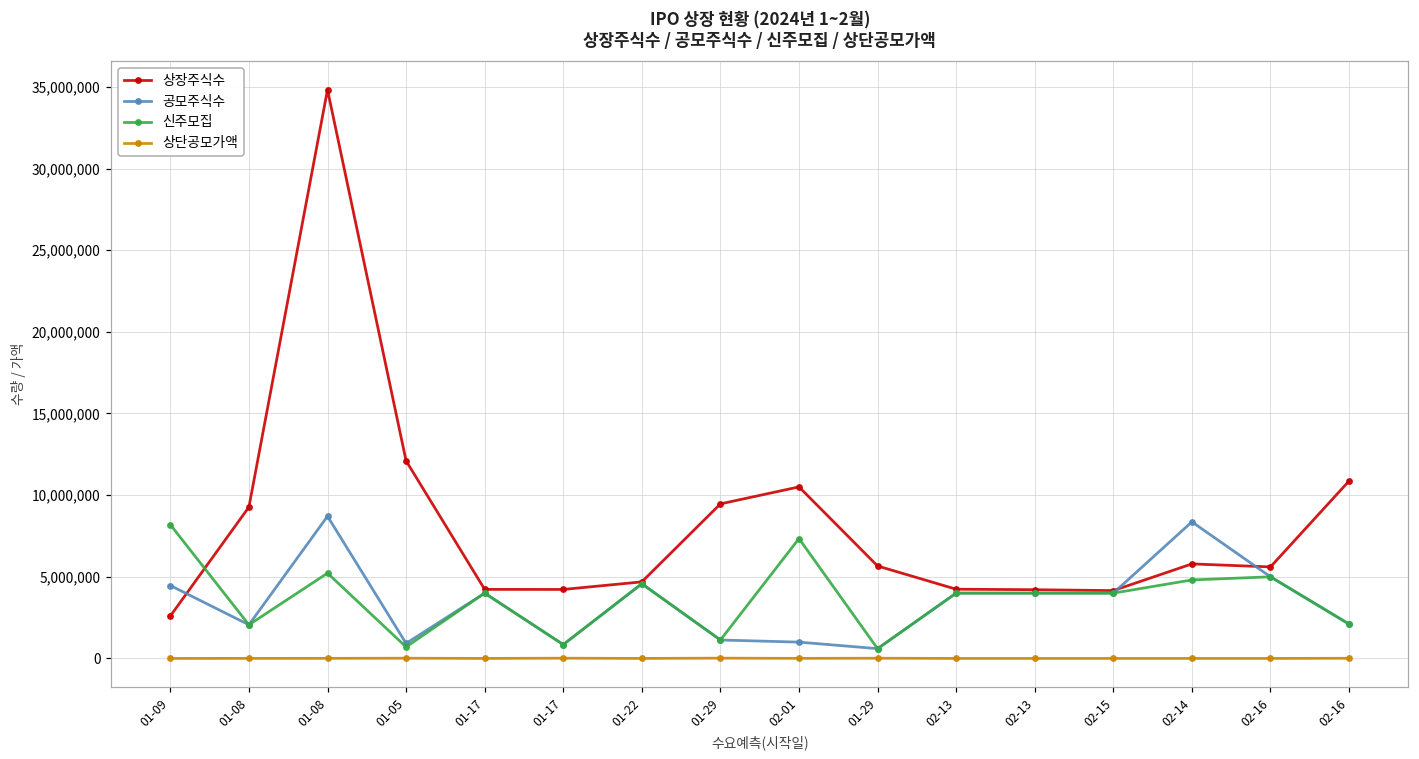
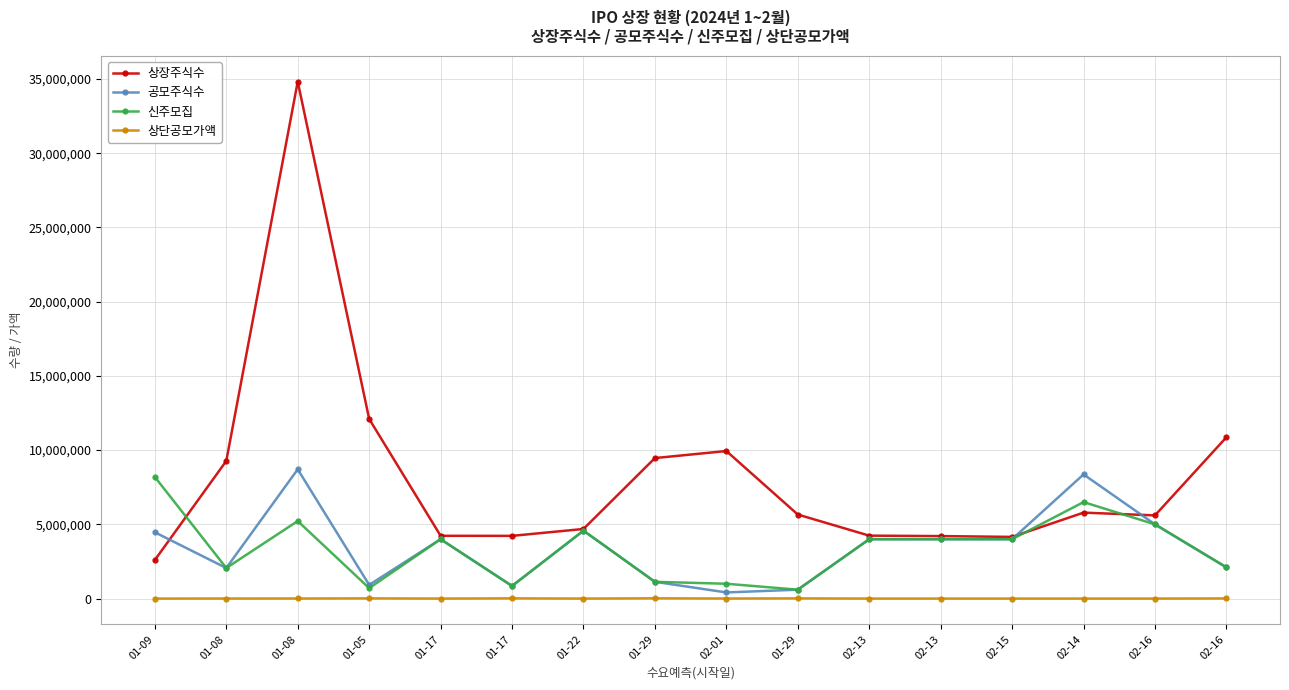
상장주식수, 02-01: 10,500,000 -> 9,900,000
공모주식수, 02-01: 1,000,000 -> 400,000
신주모집, 02-01: 7,300,000 -> 1,000,000
신주모집, 02-14: 4,800,000 -> 6,500,000
